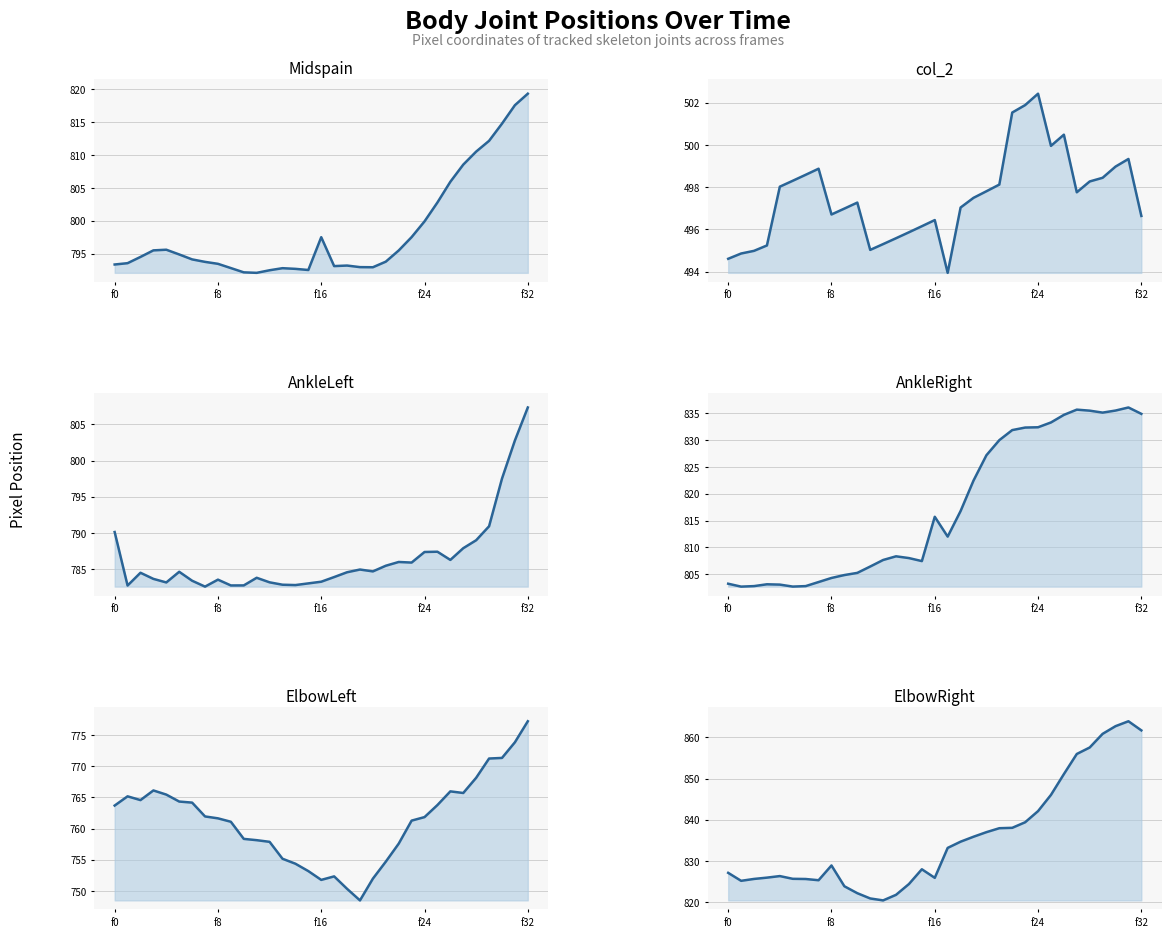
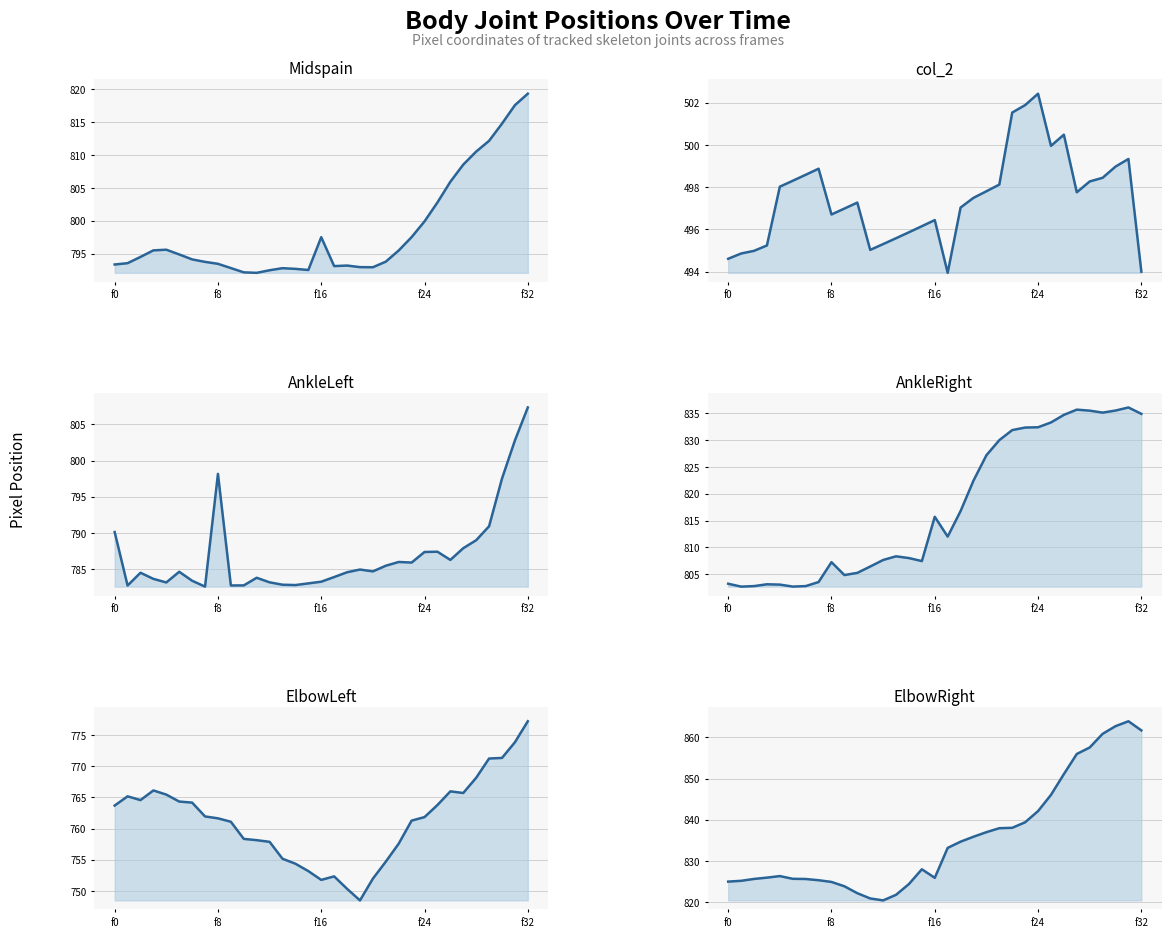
col_2, f32: 496.6 -> 494.0
AnkleLeft, f8: 784 -> 798
AnkleRight, f8: 804 -> 807
ElbowRight, f0: 827 -> 825
ElbowRight, f8: 829 -> 825
